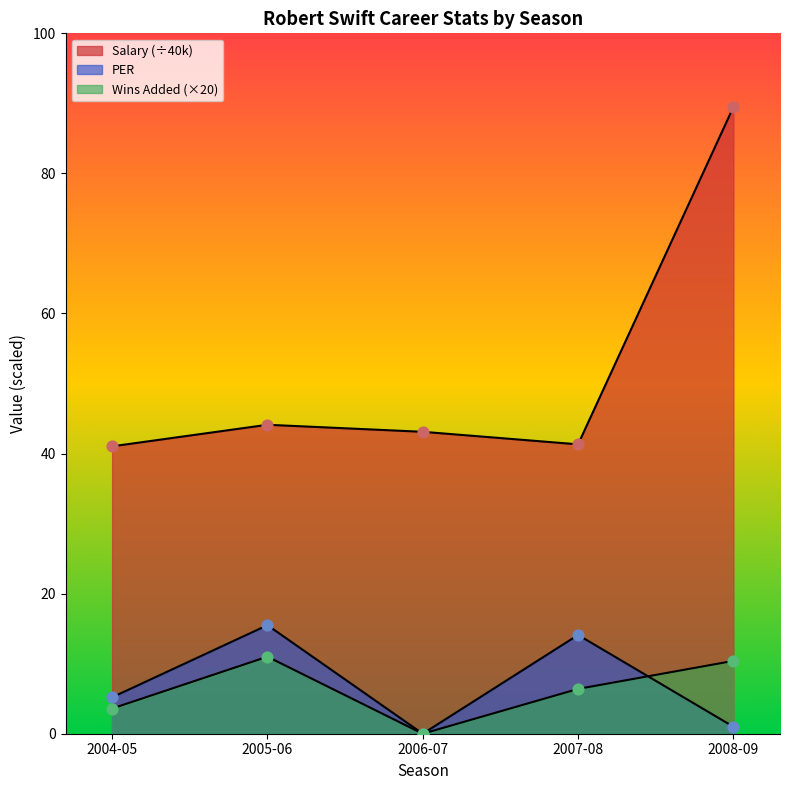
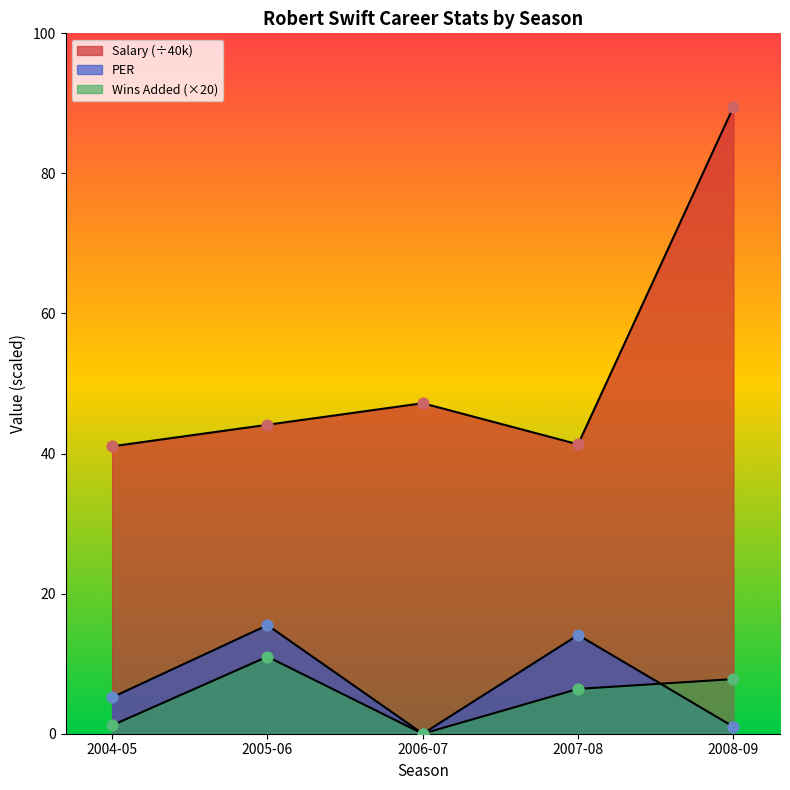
Wins Added (×20), 2004-05: 4 -> 1
Salary (÷40k), 2006-07: 43 -> 47
Wins Added (×20), 2008-09: 10 -> 8
